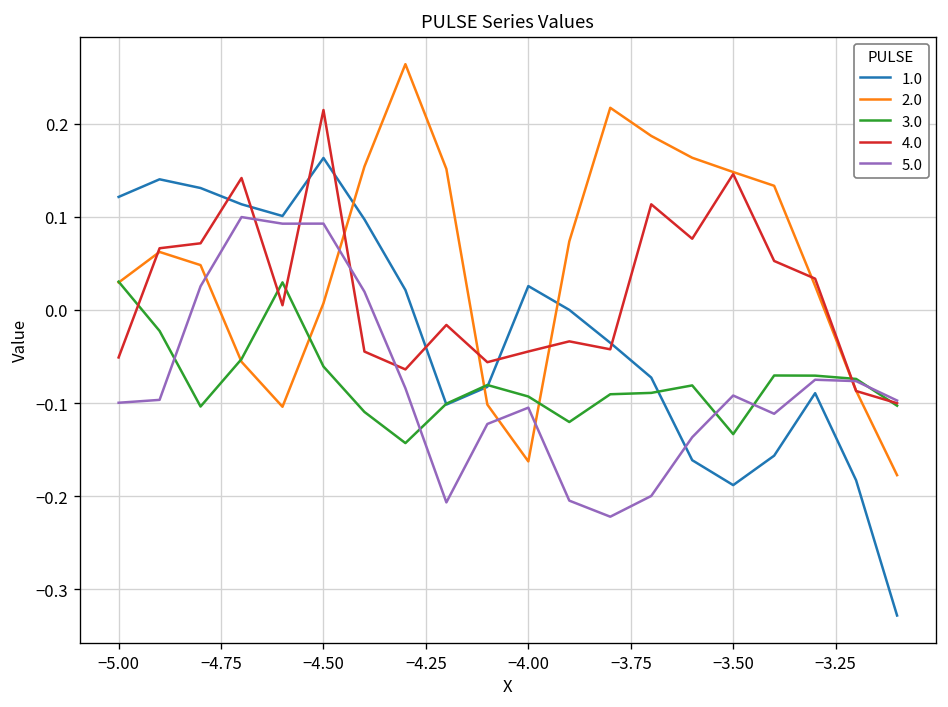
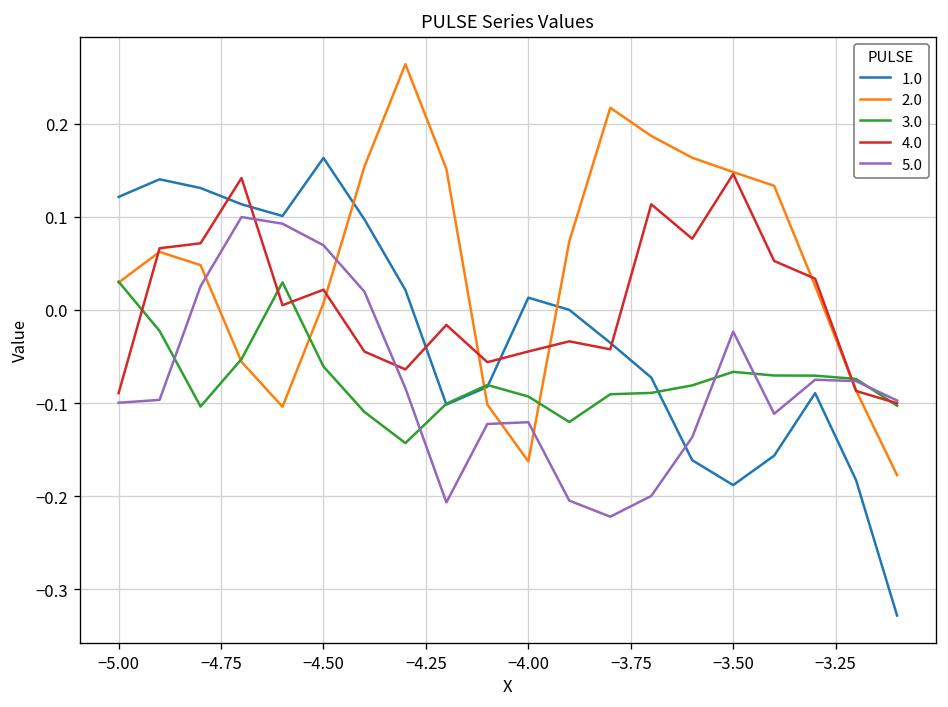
4.0, −5.00: -0.05 -> -0.09
4.0, −4.50: 0.21 -> 0.02
5.0, −4.50: 0.09 -> 0.07
1.0, −4.00: 0.03 -> 0.01
5.0, −4.00: -0.10 -> -0.12
3.0, −3.50: -0.13 -> -0.07
5.0, −3.50: -0.09 -> -0.02
